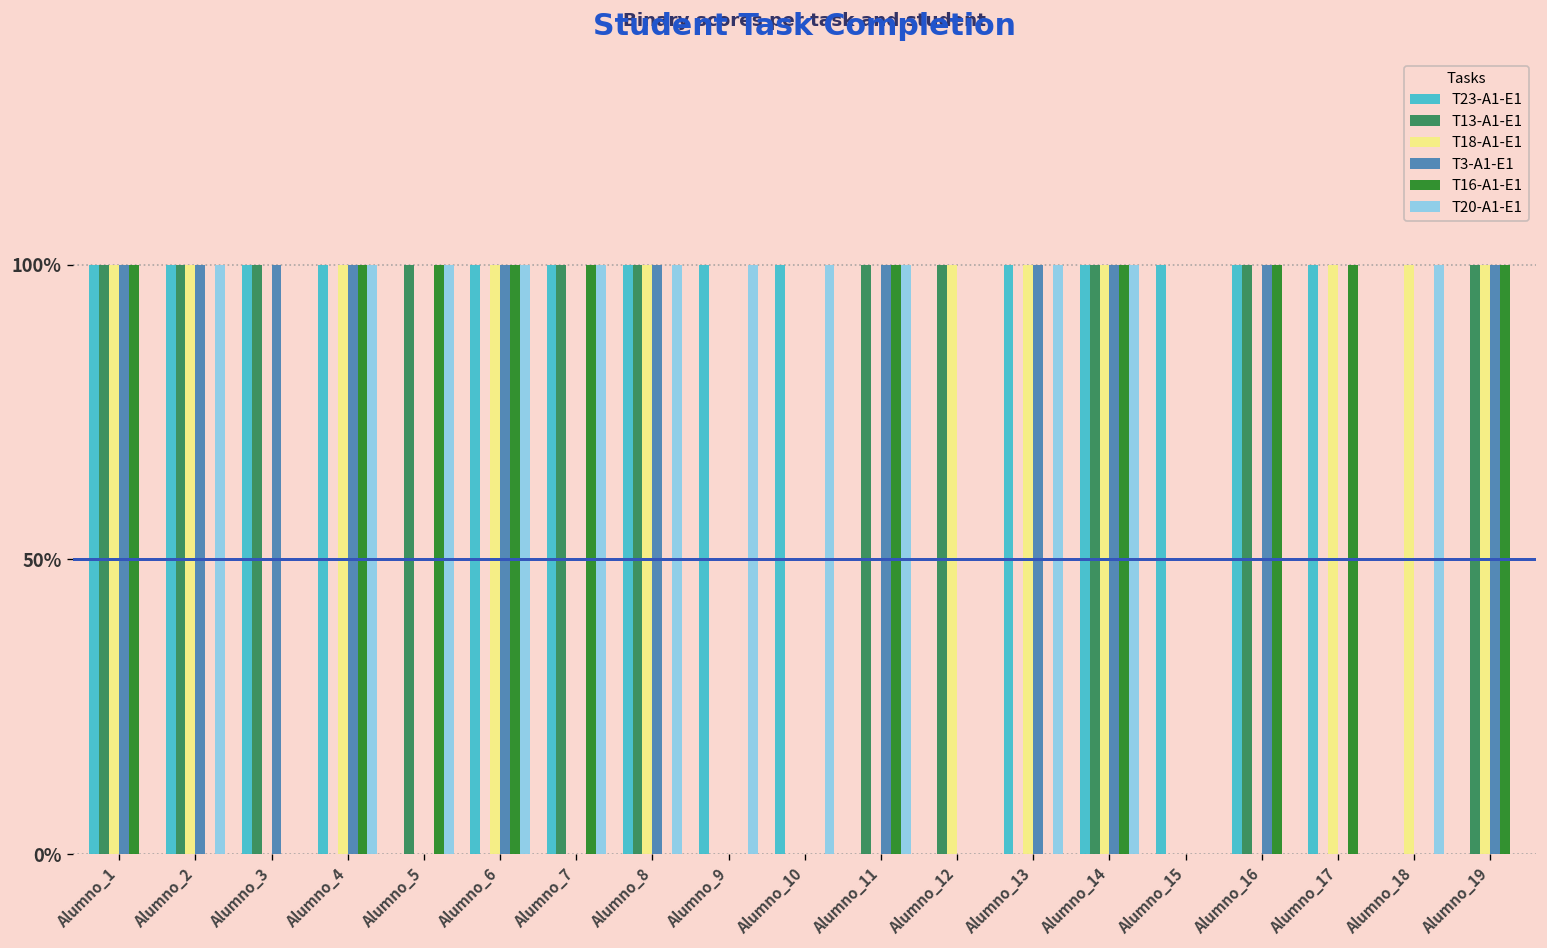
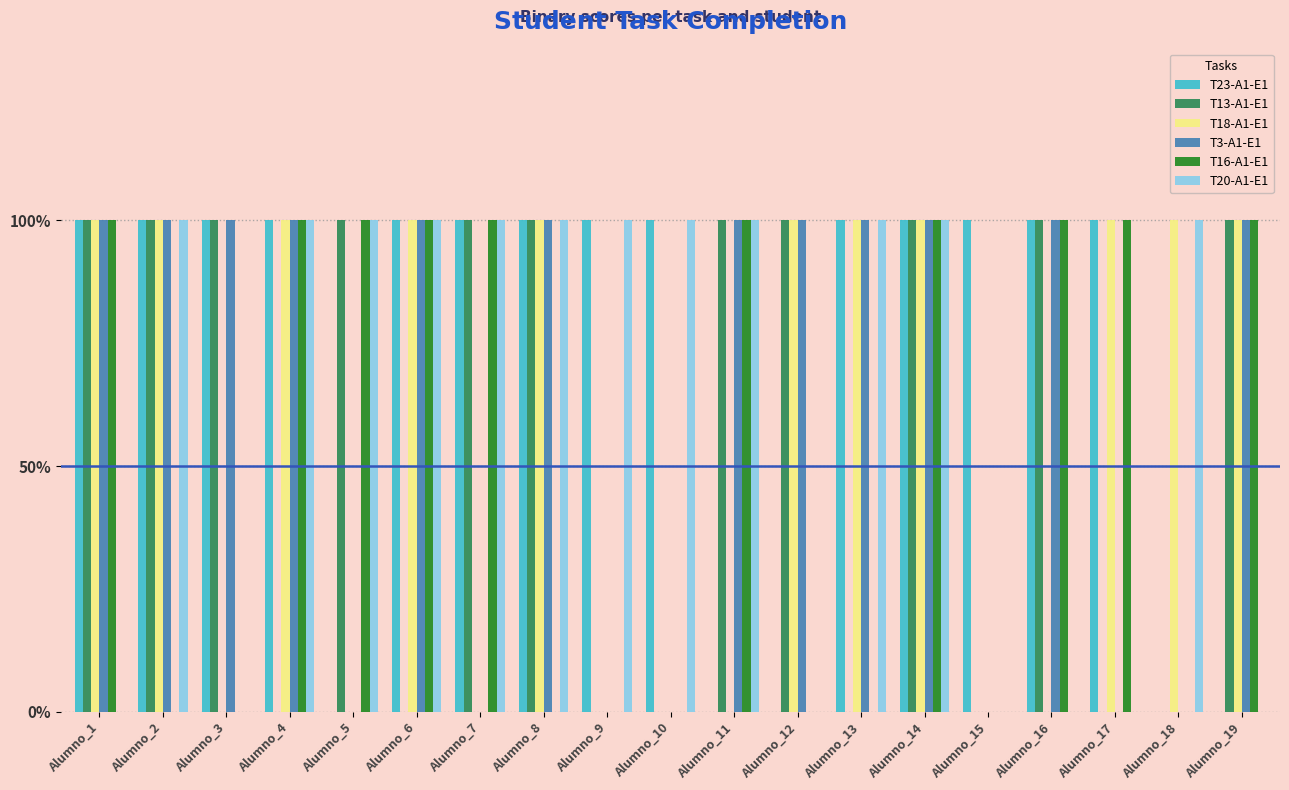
T3-A1-E1, Alumno_12: 0% -> 100%
